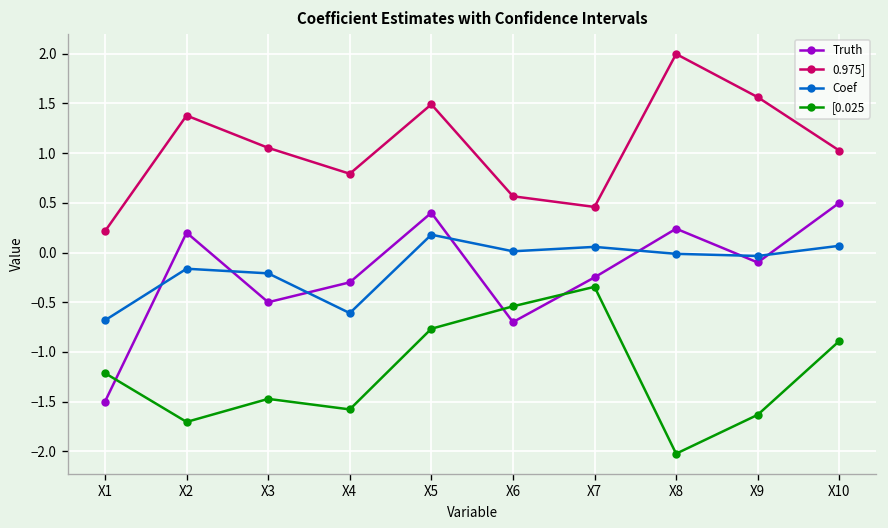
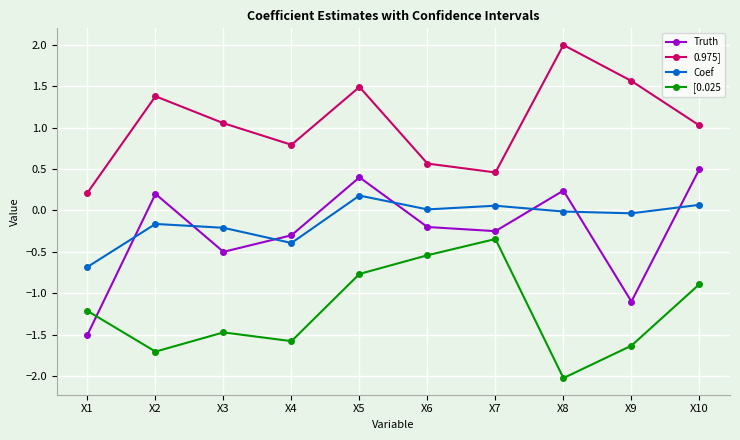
Coef, X4: -0.6 -> -0.4
Truth, X6: -0.7 -> -0.2
Truth, X9: -0.1 -> -1.1
